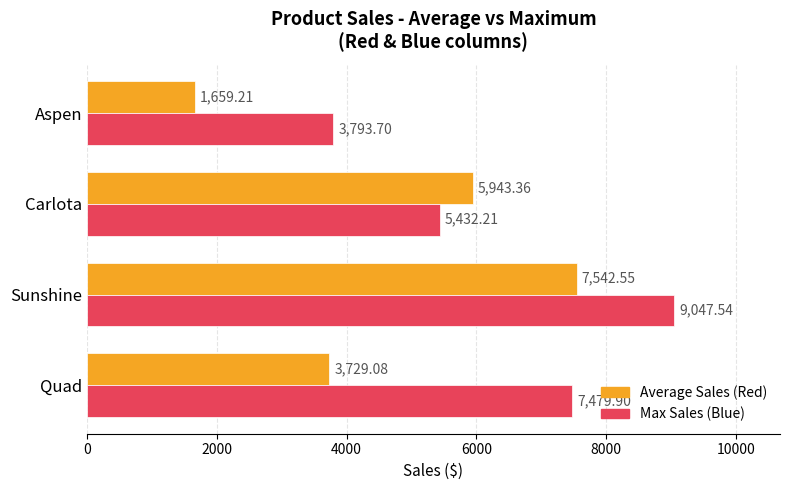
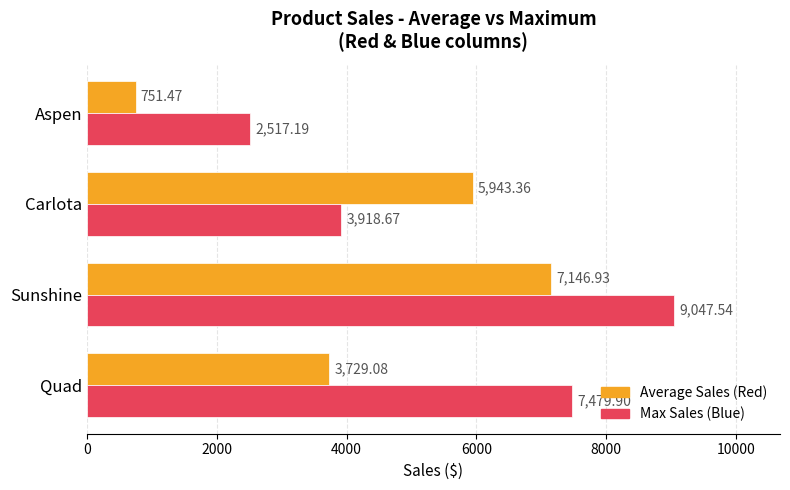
Average Sales (Red), Aspen: 1,659.21 -> 751.47
Max Sales (Blue), Aspen: 3,793.70 -> 2,517.19
Max Sales (Blue), Carlota: 5,432.21 -> 3,918.67
Average Sales (Red), Sunshine: 7,542.55 -> 7,146.93
